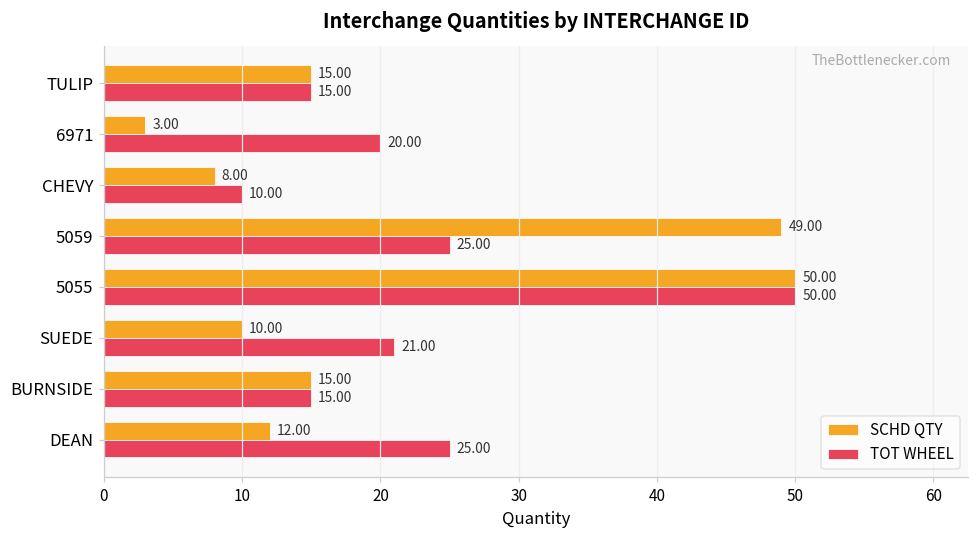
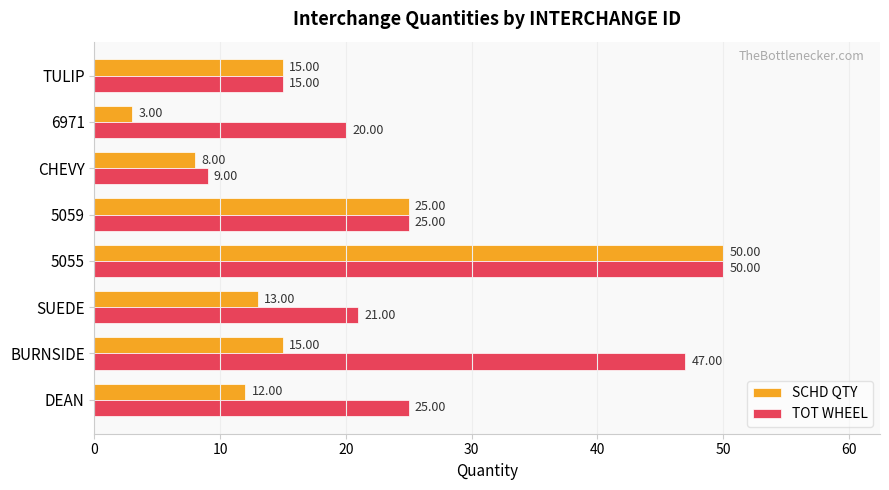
TOT WHEEL, CHEVY: 10.00 -> 9.00
SCHD QTY, 5059: 49.00 -> 25.00
SCHD QTY, SUEDE: 10.00 -> 13.00
TOT WHEEL, BURNSIDE: 15.00 -> 47.00
